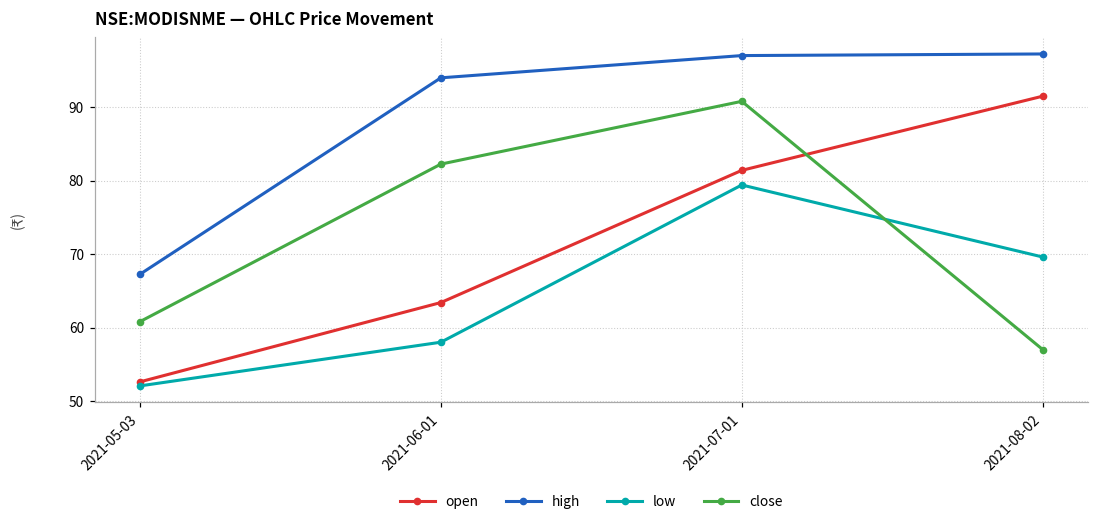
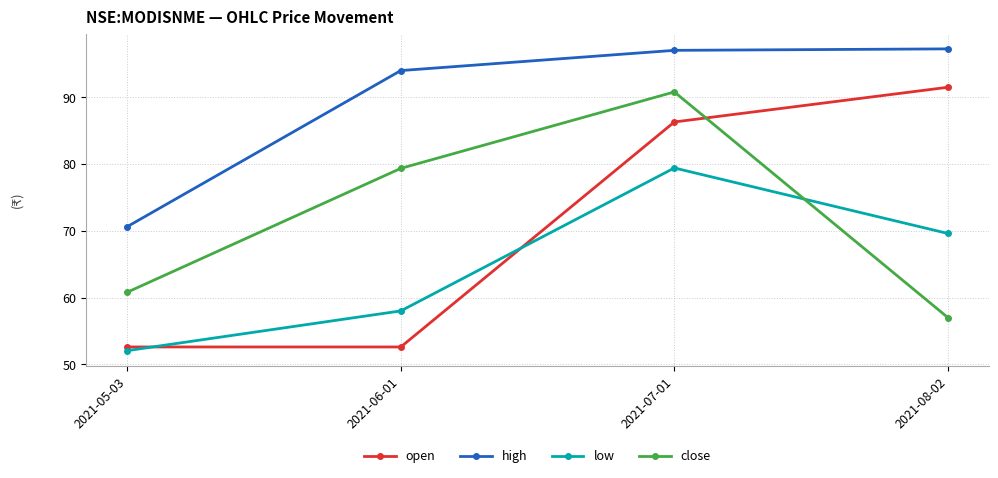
high, 2021-05-03: 67 -> 71
open, 2021-06-01: 63 -> 53
close, 2021-06-01: 82 -> 79
open, 2021-07-01: 81 -> 86
